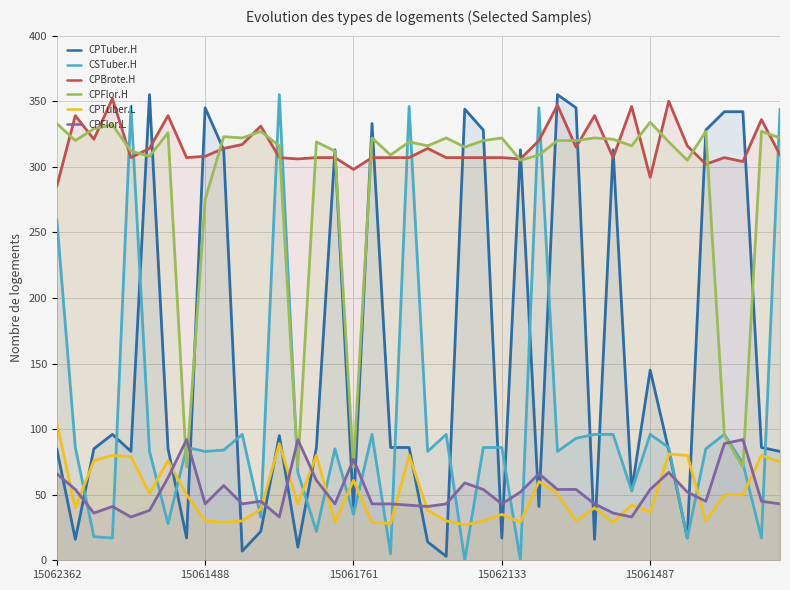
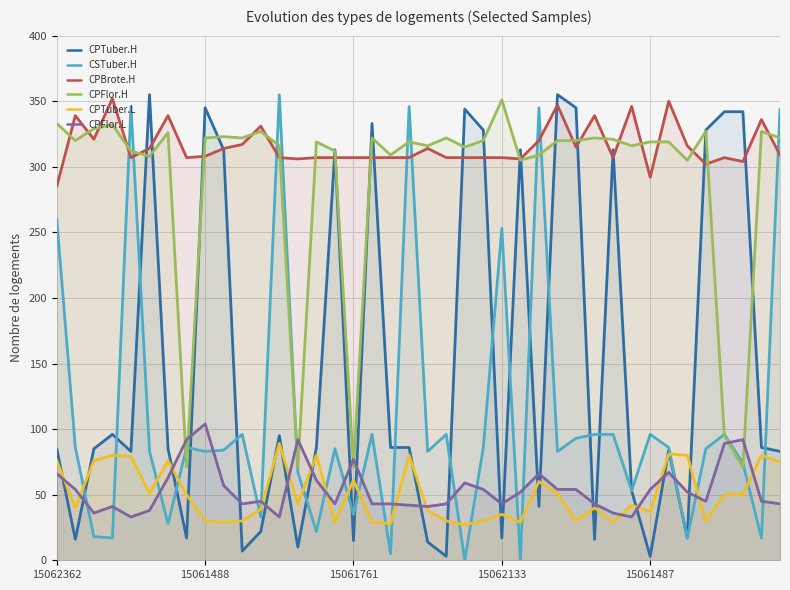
CPTuber.L, 15062362: 105 -> 76
CPFlor.H, 15061488: 275 -> 322
CPFlor.L, 15061488: 43 -> 104
CPTuber.H, 15061761: 39 -> 15
CPBrote.H, 15061761: 298 -> 307
CSTuber.H, 15062133: 86 -> 253
CPFlor.H, 15062133: 322 -> 351
CPTuber.H, 15061487: 145 -> 3
CPFlor.H, 15061487: 334 -> 319
